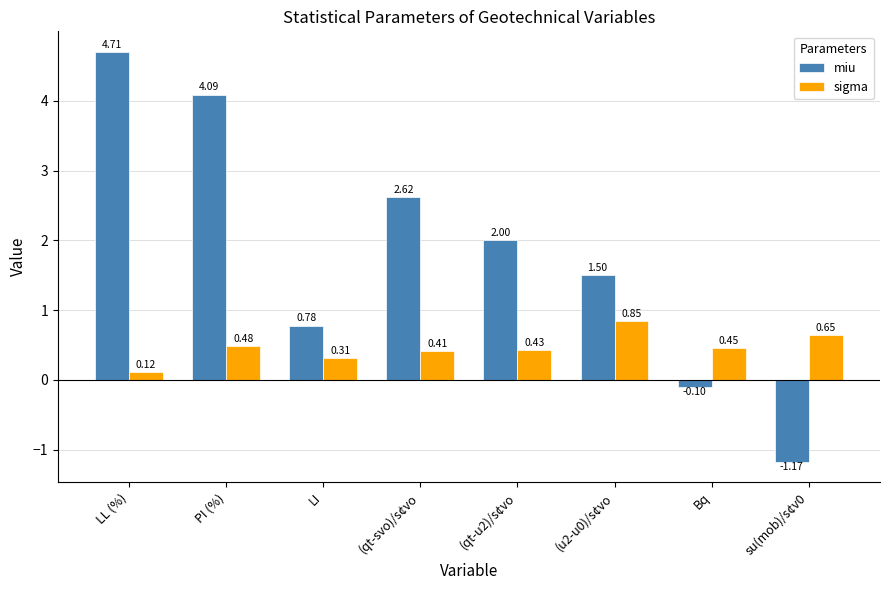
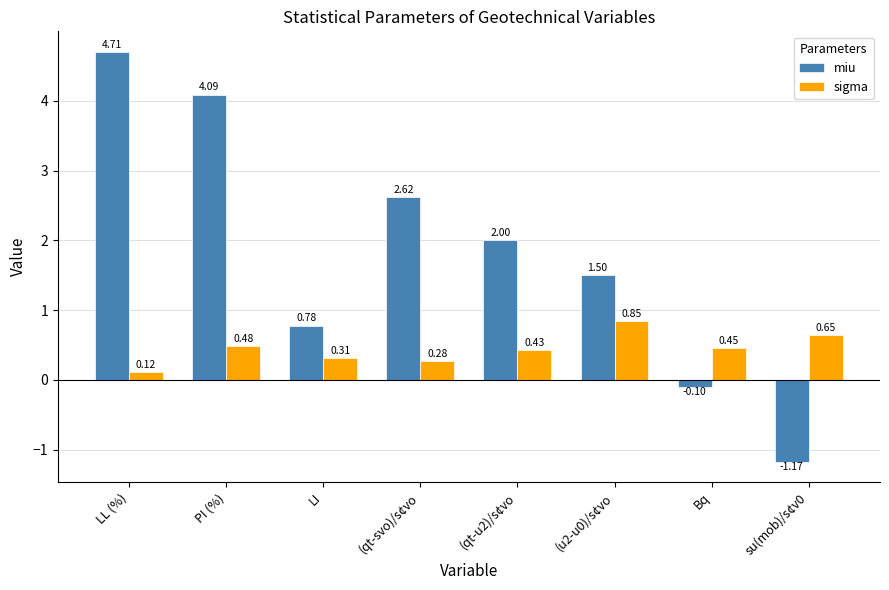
sigma, (qt-svo)/s¢vo: 0.41 -> 0.28
